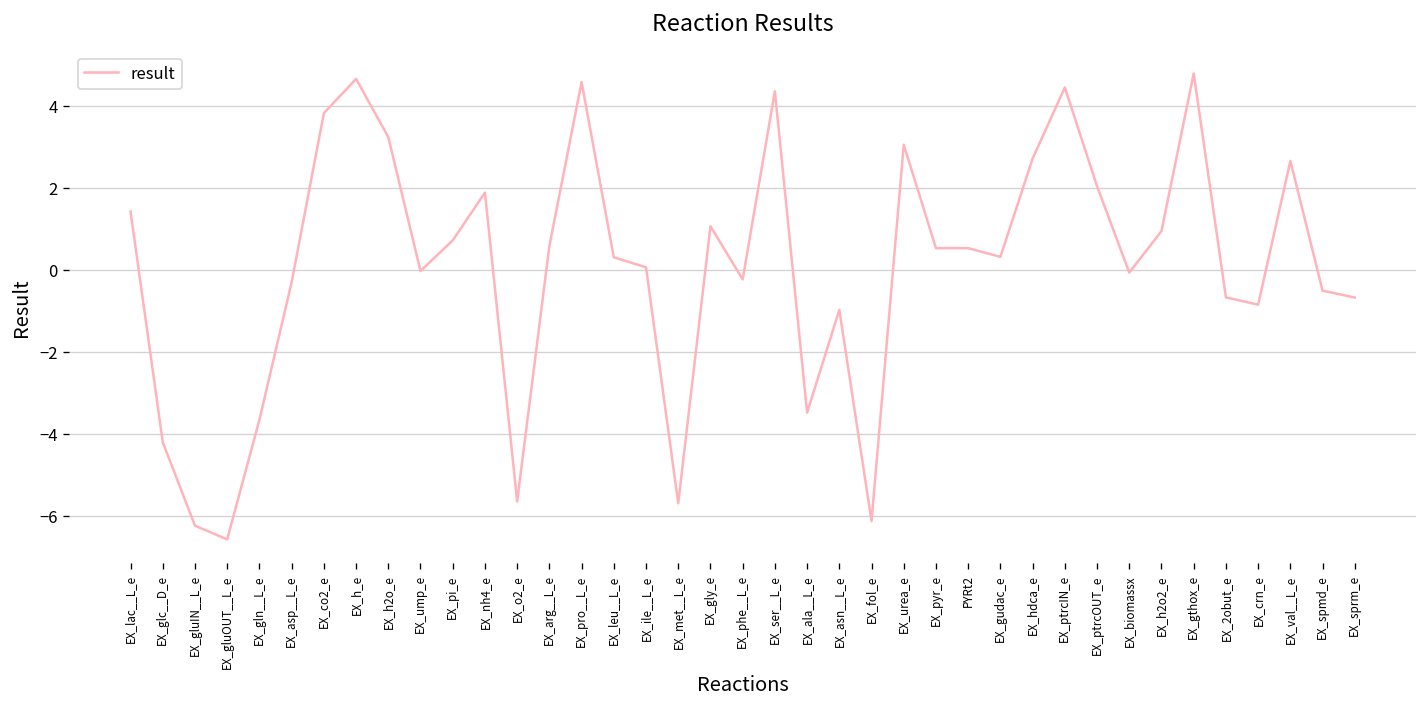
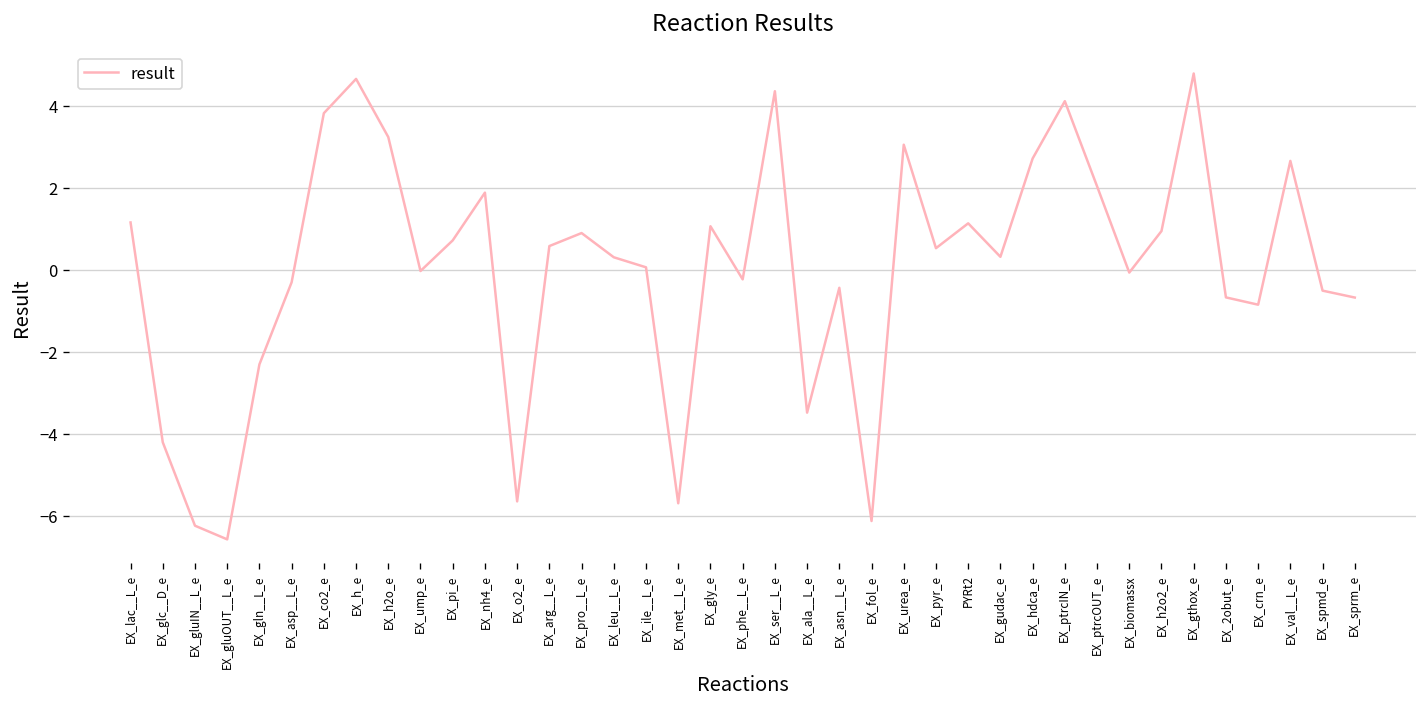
EX_lac__L_e: 1.4 -> 1.2
EX_gln__L_e: -3.7 -> -2.3
EX_pro__L_e: 4.6 -> 0.9
EX_asn__L_e: -1.0 -> -0.4
PYRt2: 0.5 -> 1.1
EX_ptrcIN_e: 4.5 -> 4.1
